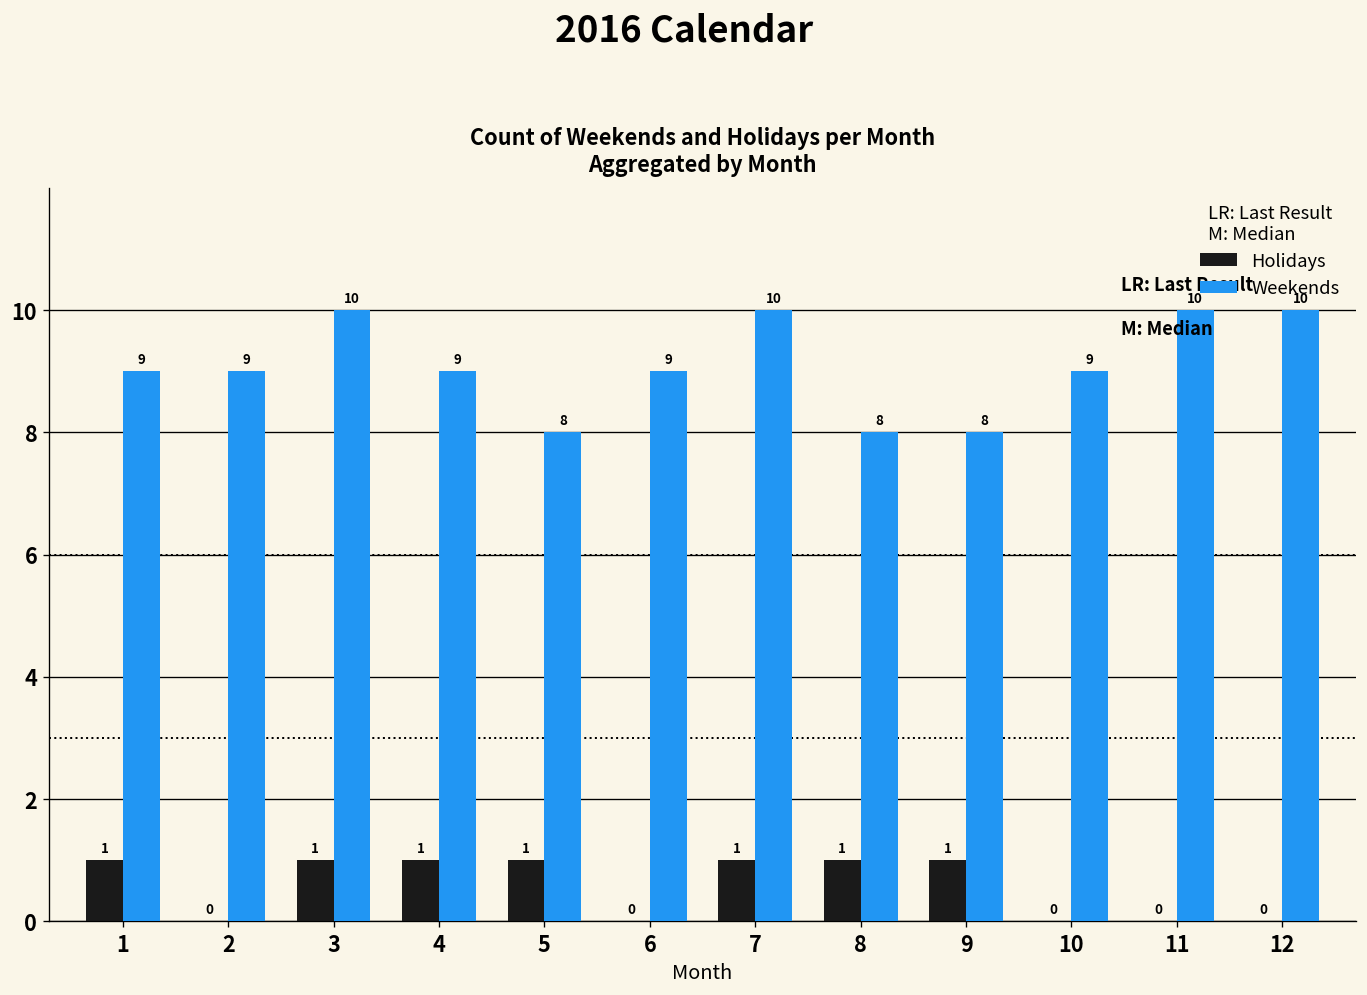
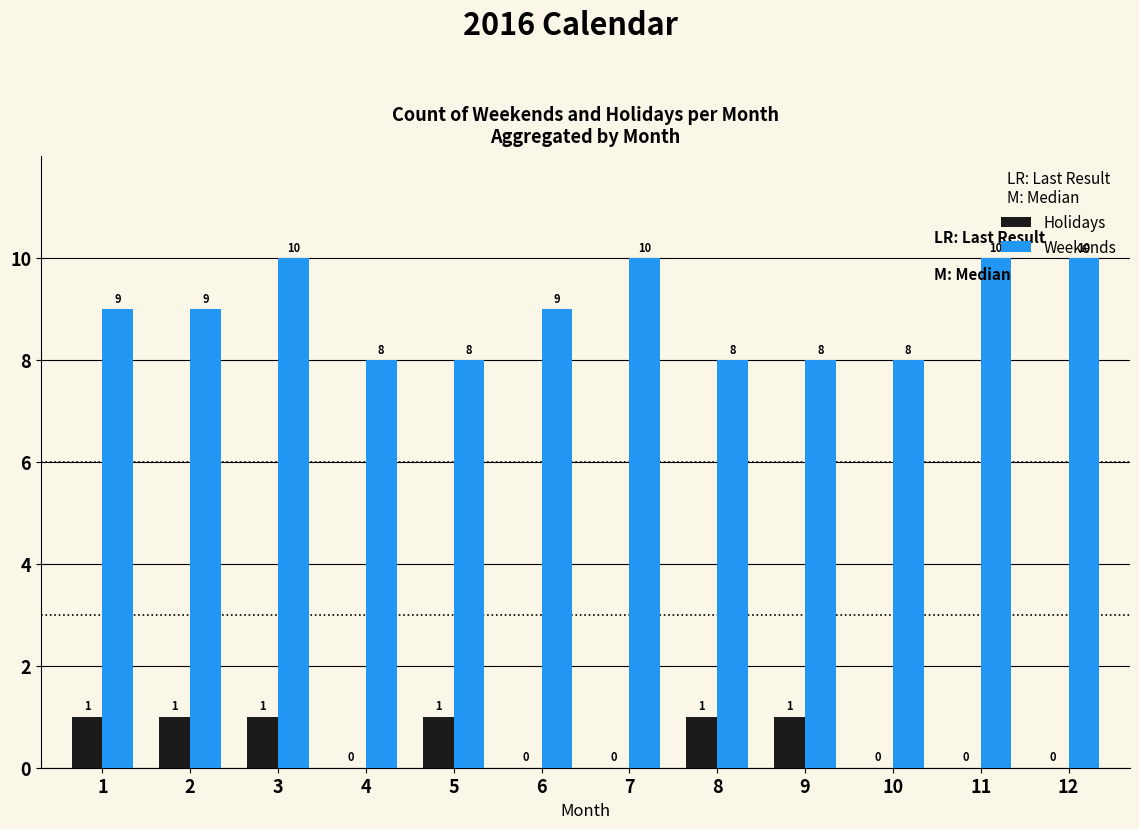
Holidays, 2: 0 -> 1
Holidays, 4: 1 -> 0
Weekends, 4: 9 -> 8
Holidays, 7: 1 -> 0
Weekends, 10: 9 -> 8
